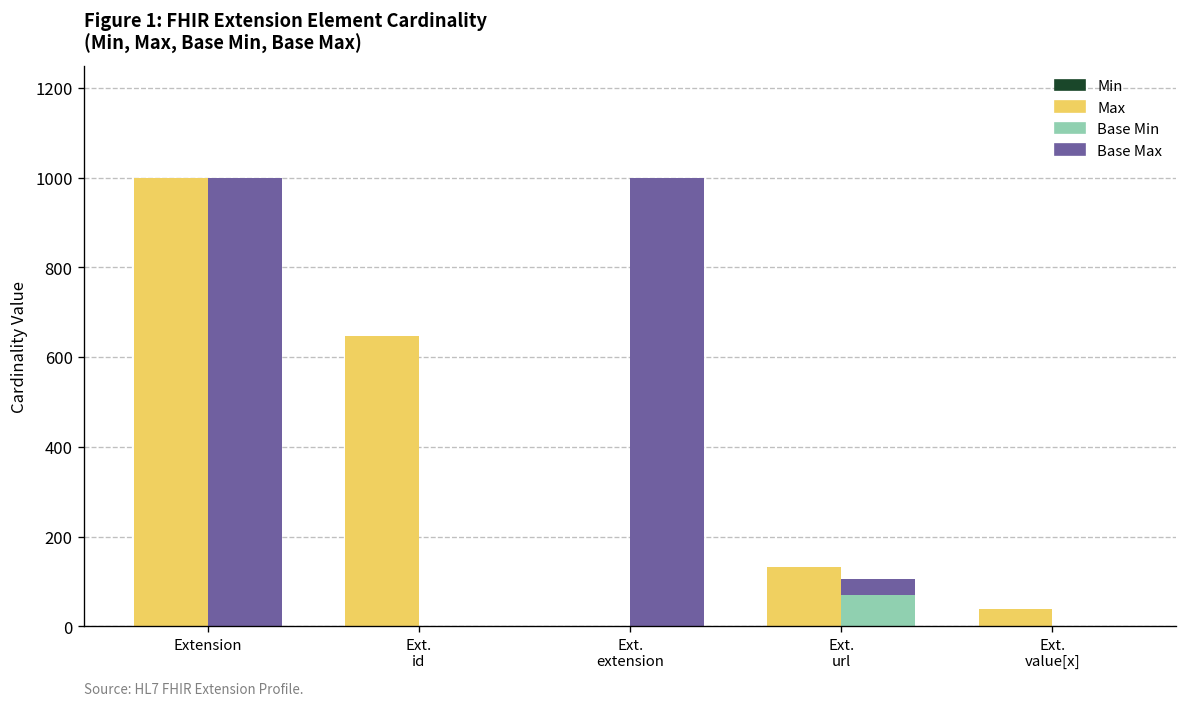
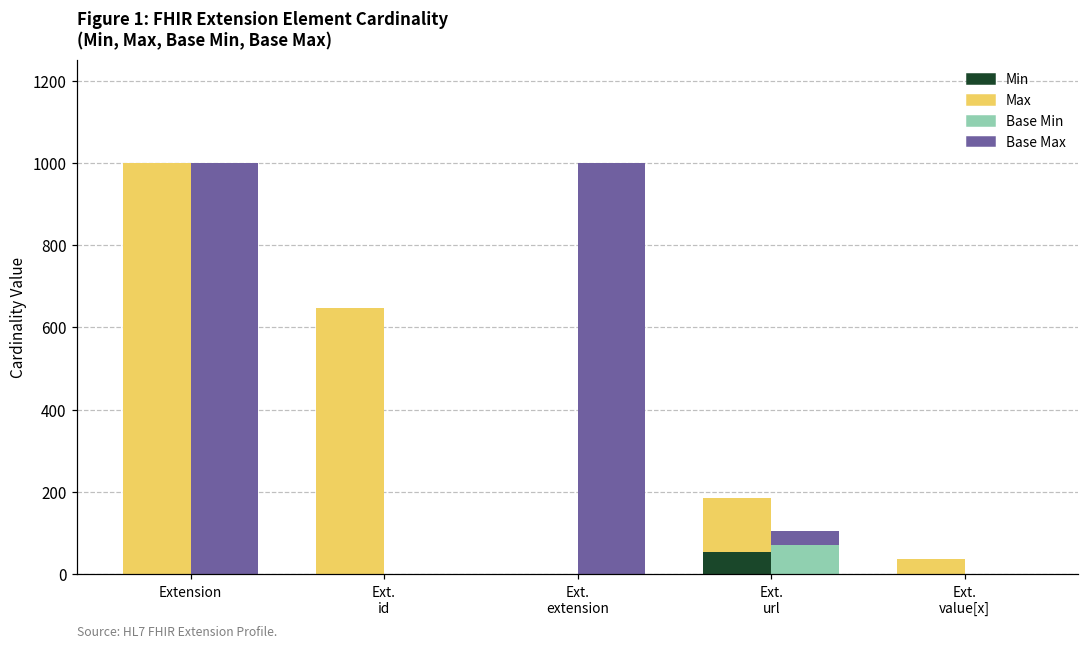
Min, Ext. url: 0 -> 50
